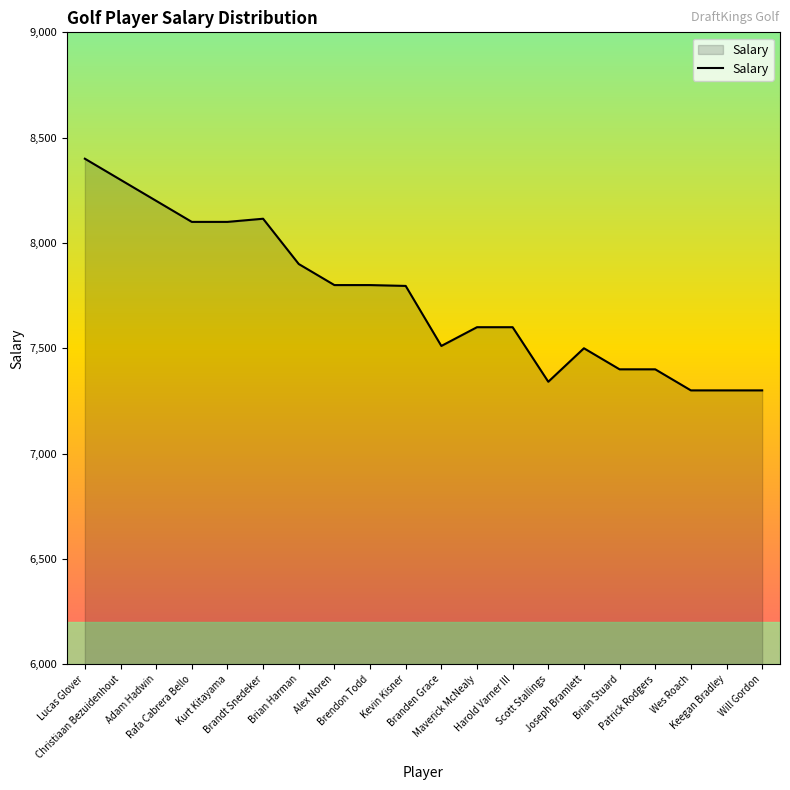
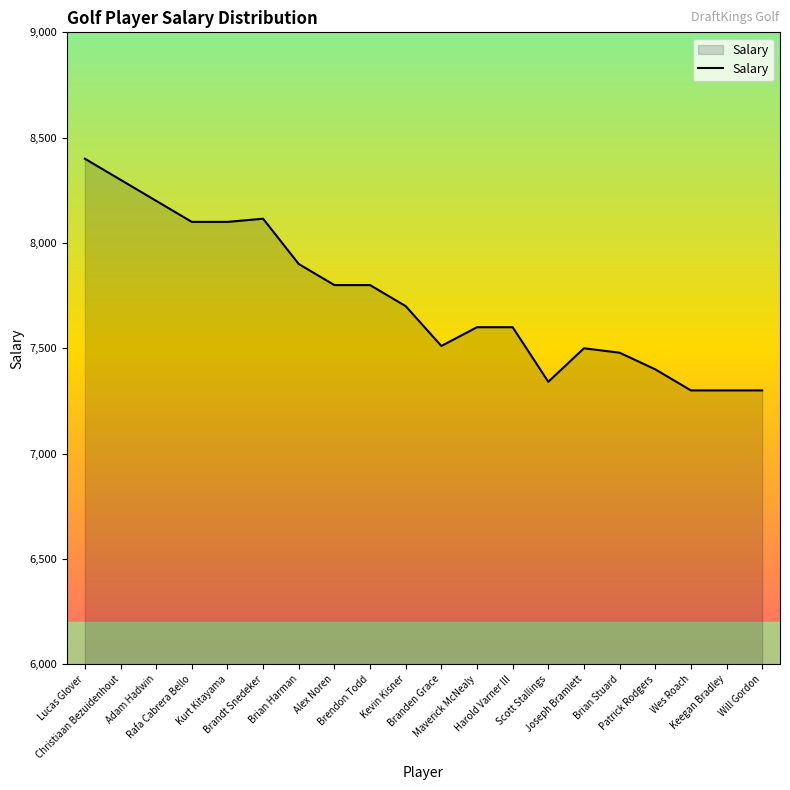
Kevin Kisner: 7,800 -> 7,700
Brian Stuard: 7,400 -> 7,480
